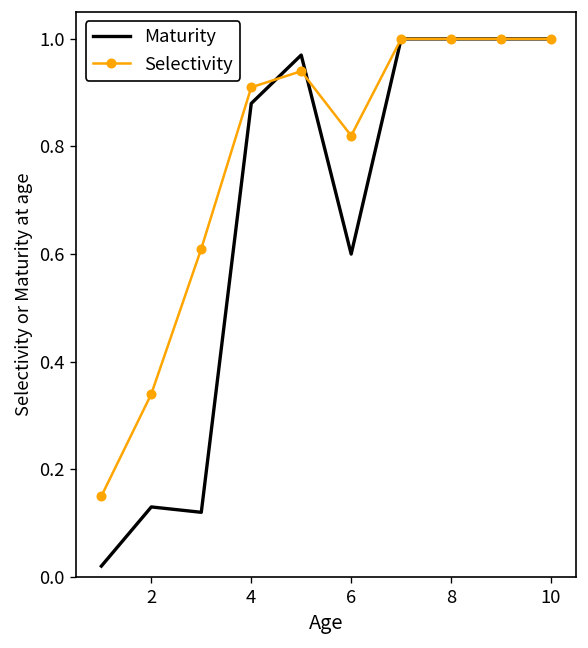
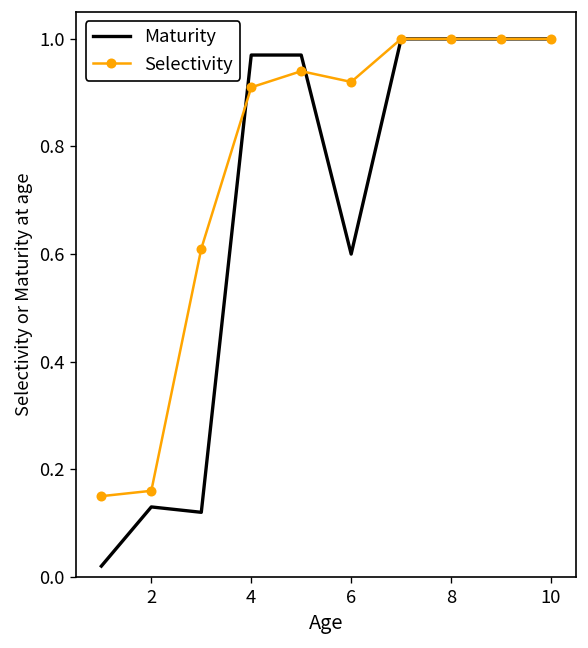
Selectivity, 2: 0.34 -> 0.16
Maturity, 4: 0.88 -> 0.97
Selectivity, 6: 0.82 -> 0.92
